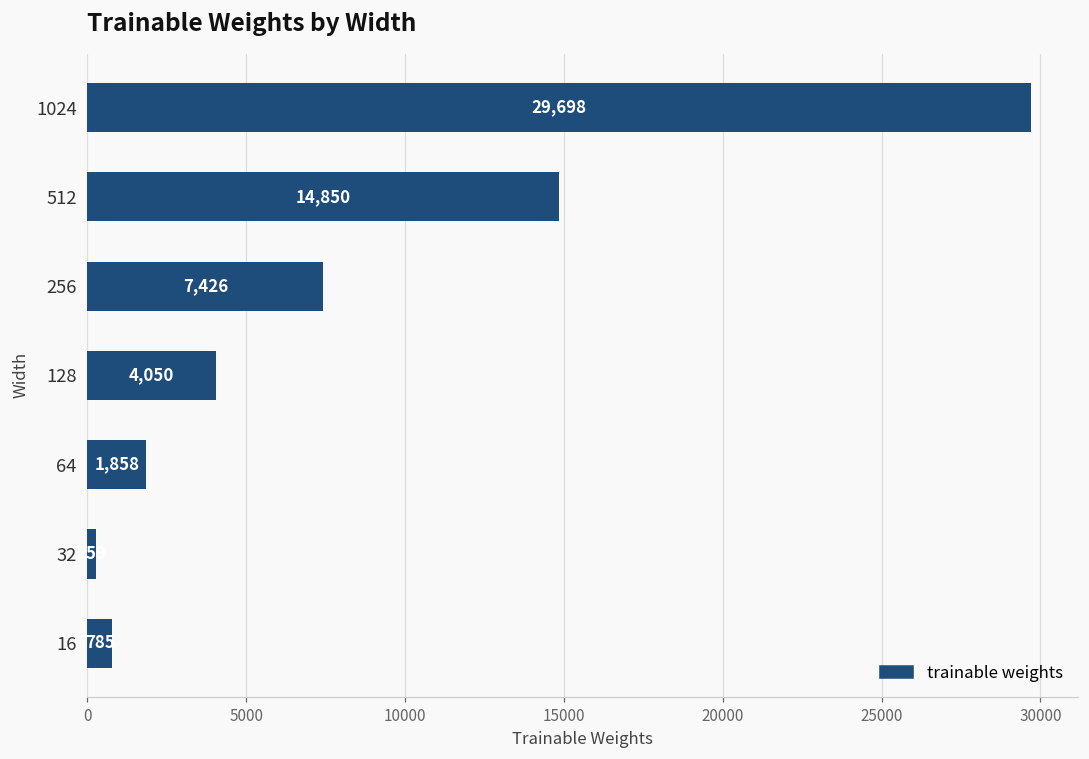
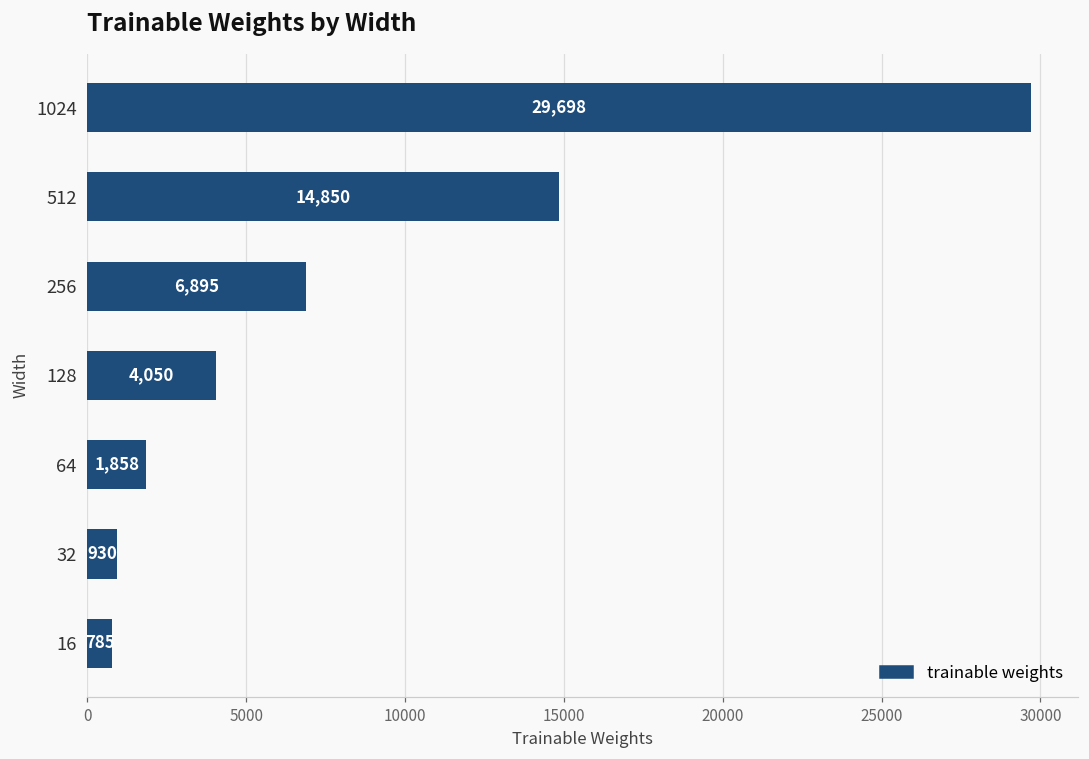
256: 7,426 -> 6,895
32: 300 -> 900
